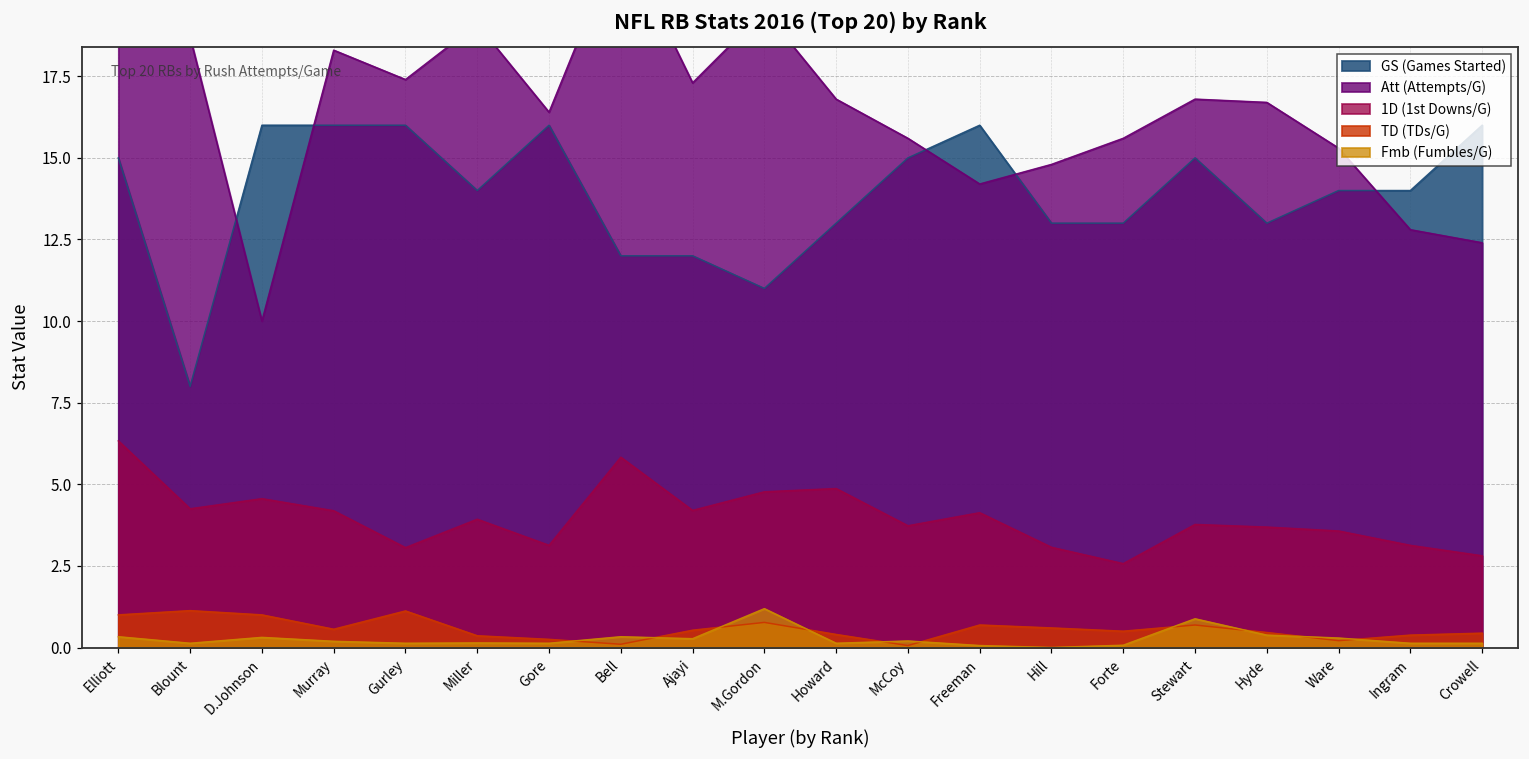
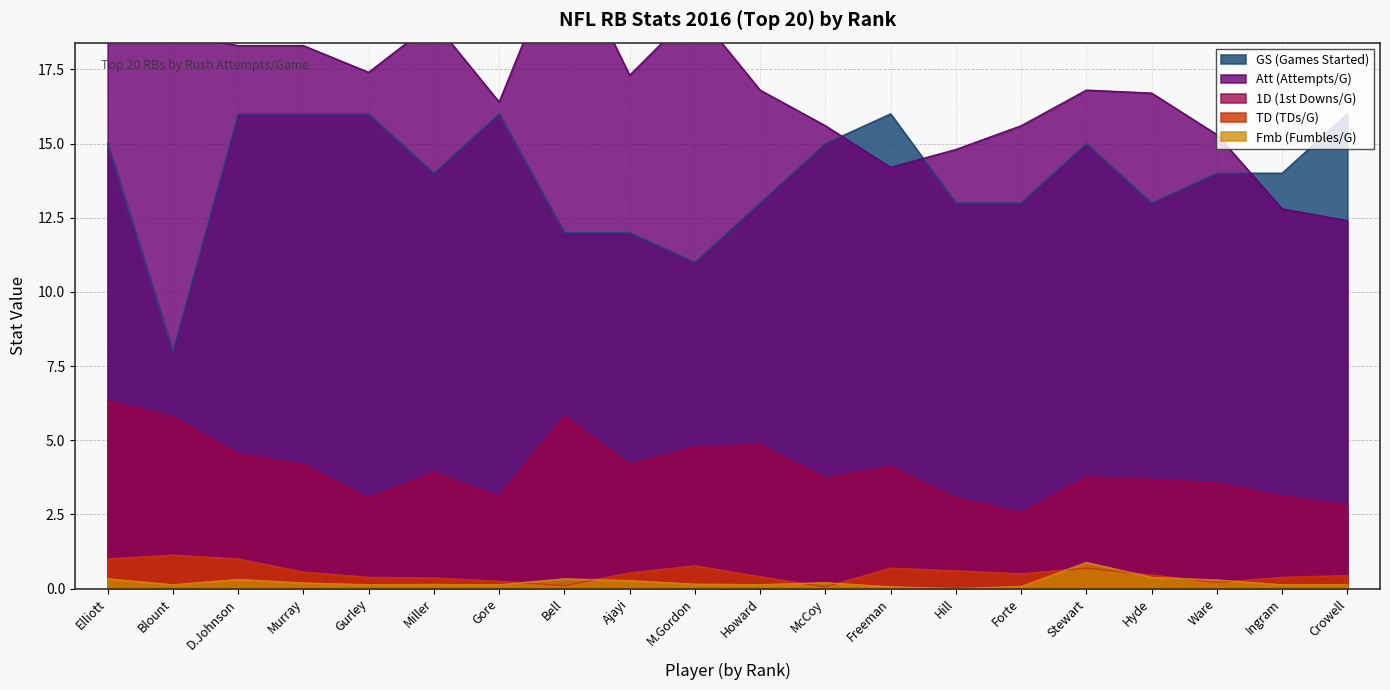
1D (1st Downs/G), Blount: 4.3 -> 5.8
Att (Attempts/G), D.Johnson: 10.0 -> 18.3
TD (TDs/G), Gurley: 1.1 -> 0.4
Fmb (Fumbles/G), M.Gordon: 1.2 -> 0.2
